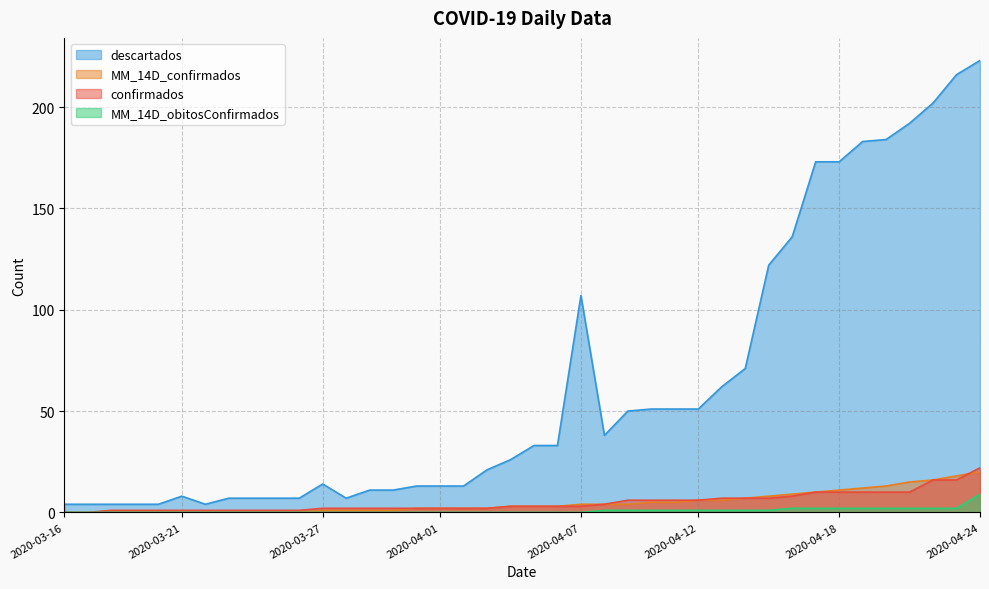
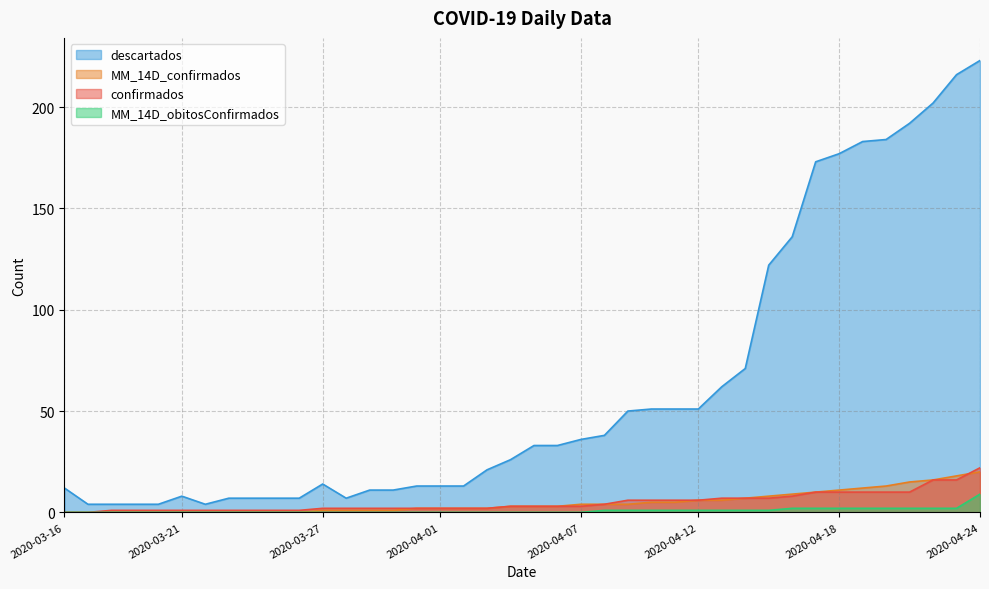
descartados, 2020-03-16: 4 -> 12
descartados, 2020-04-07: 107 -> 36
descartados, 2020-04-18: 173 -> 177
